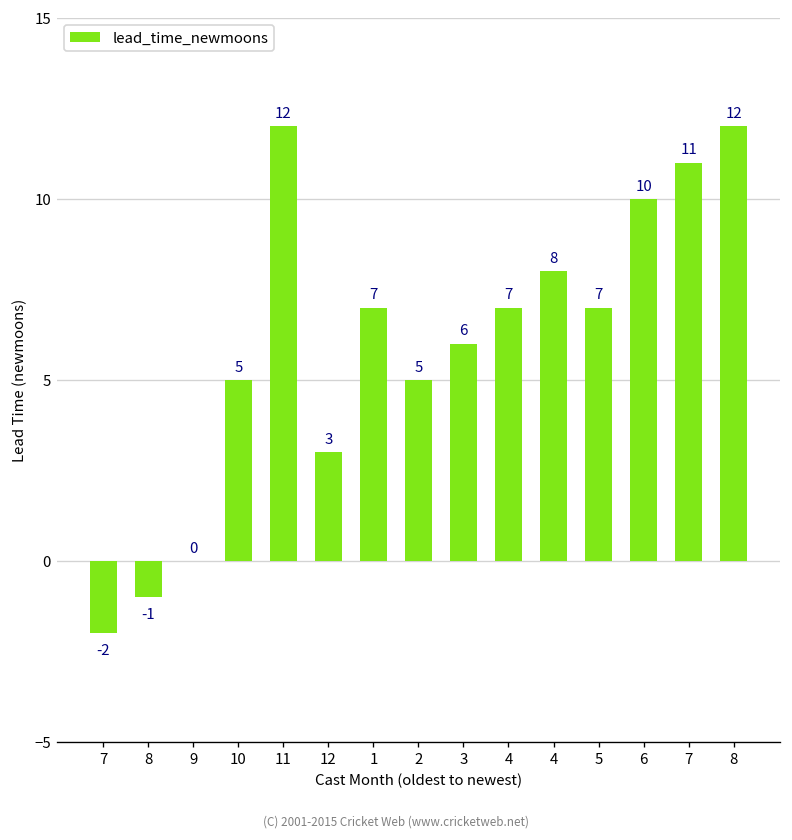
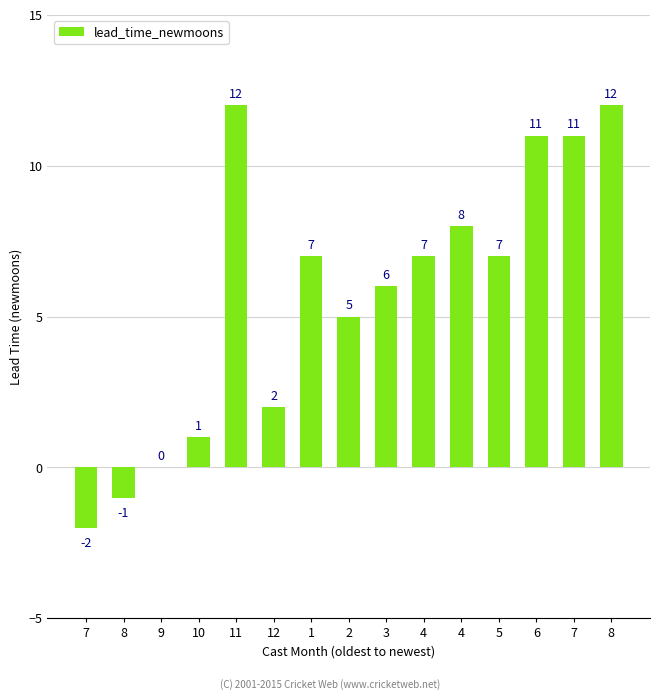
10: 5 -> 1
12: 3 -> 2
6: 10 -> 11
